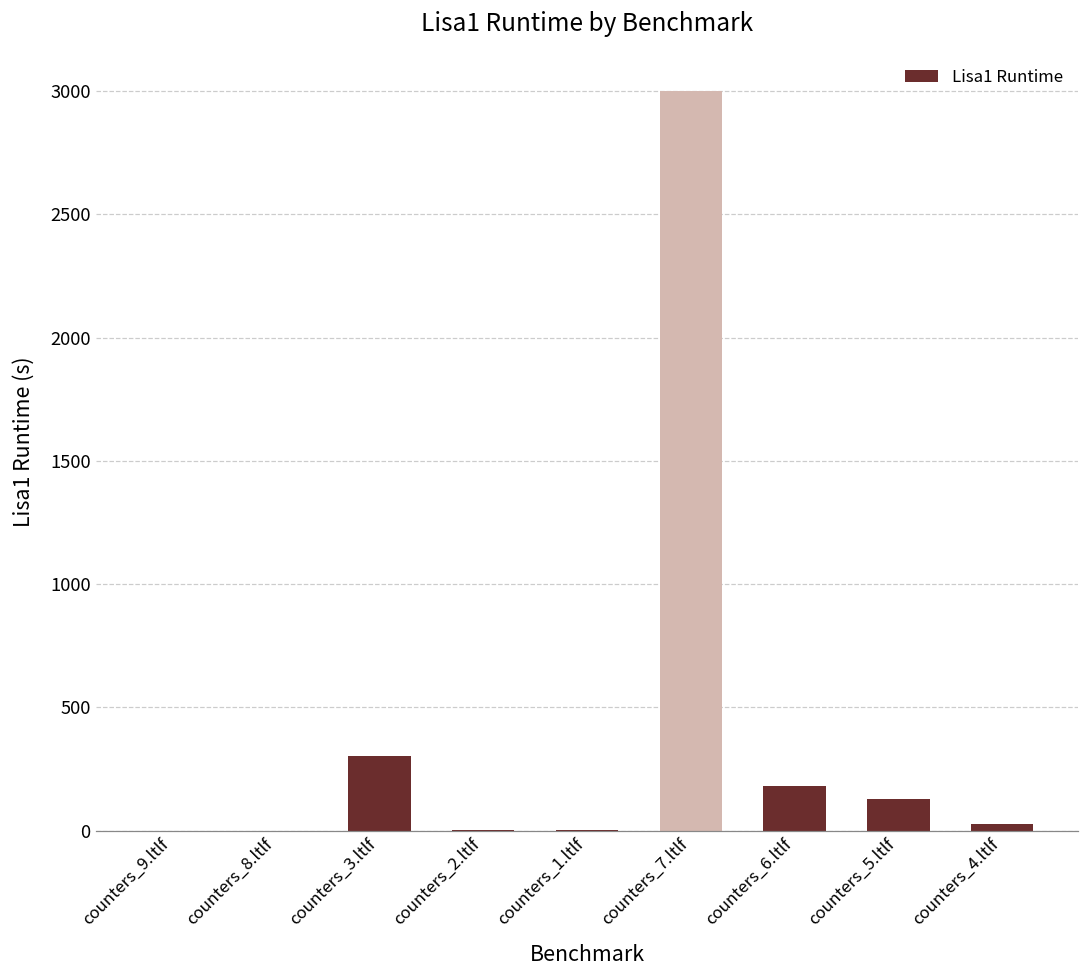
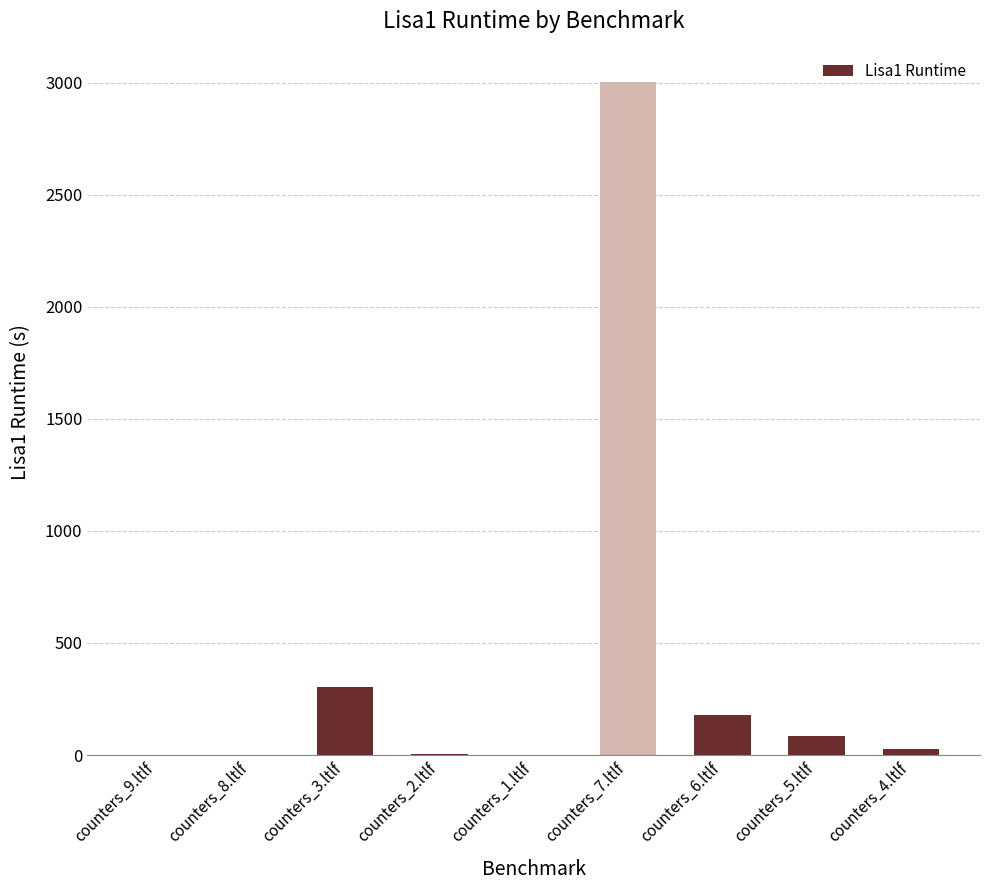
counters_5.ltlf: 130 -> 90
